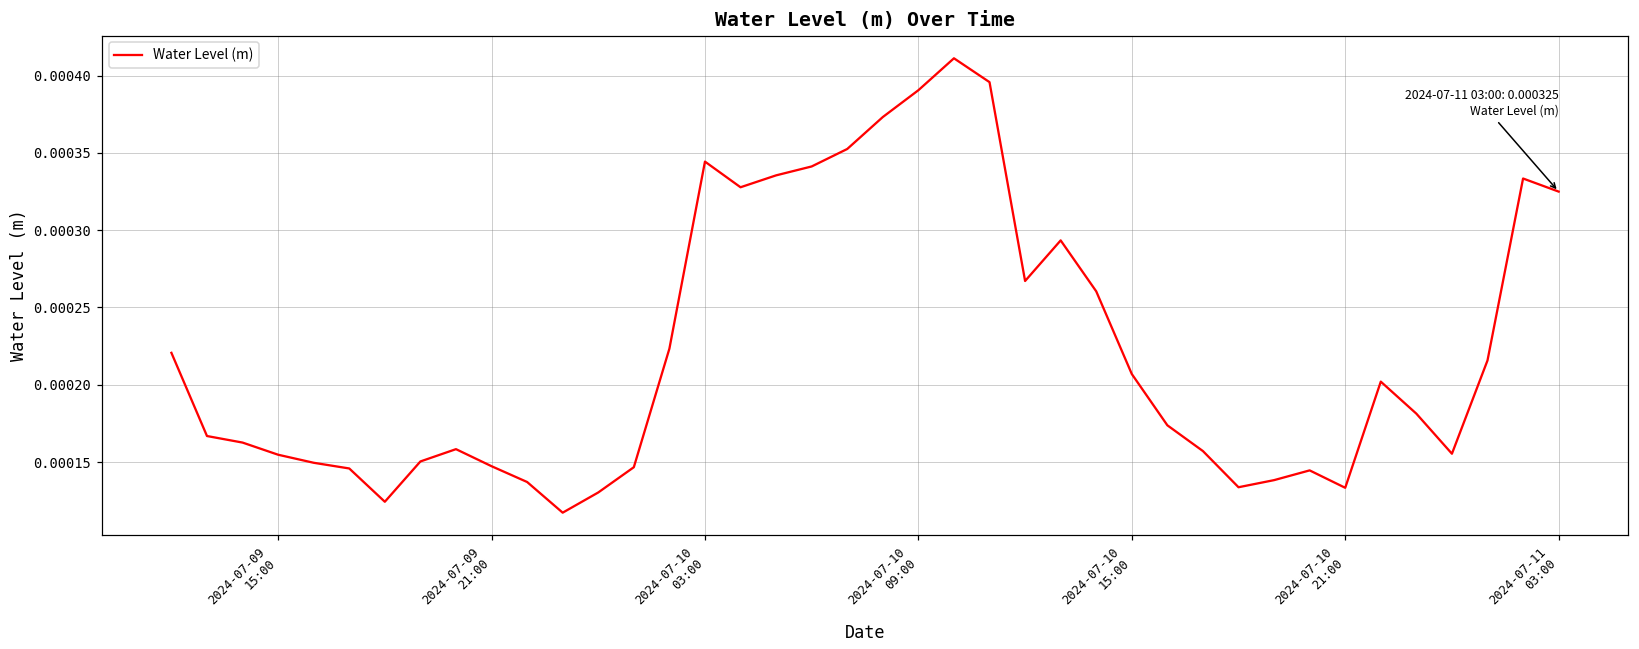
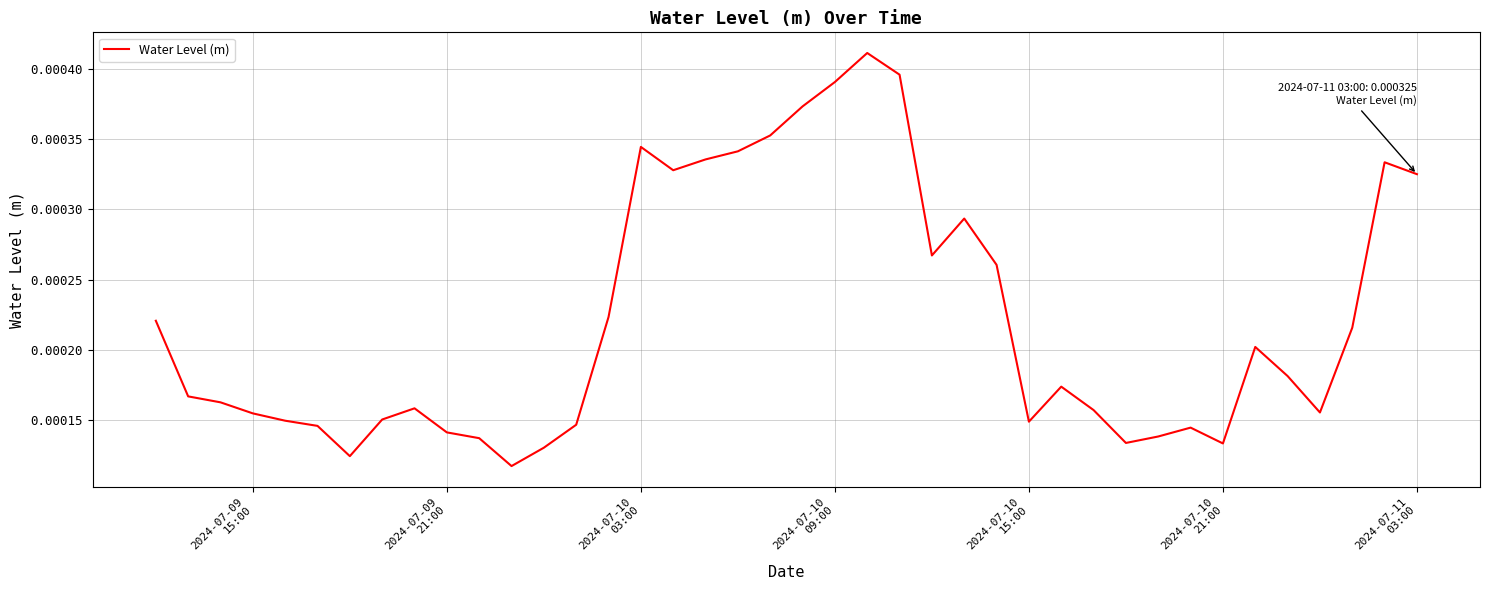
2024-07-09 21:00: 0.000147 -> 0.000141
2024-07-10 15:00: 0.000207 -> 0.000149
